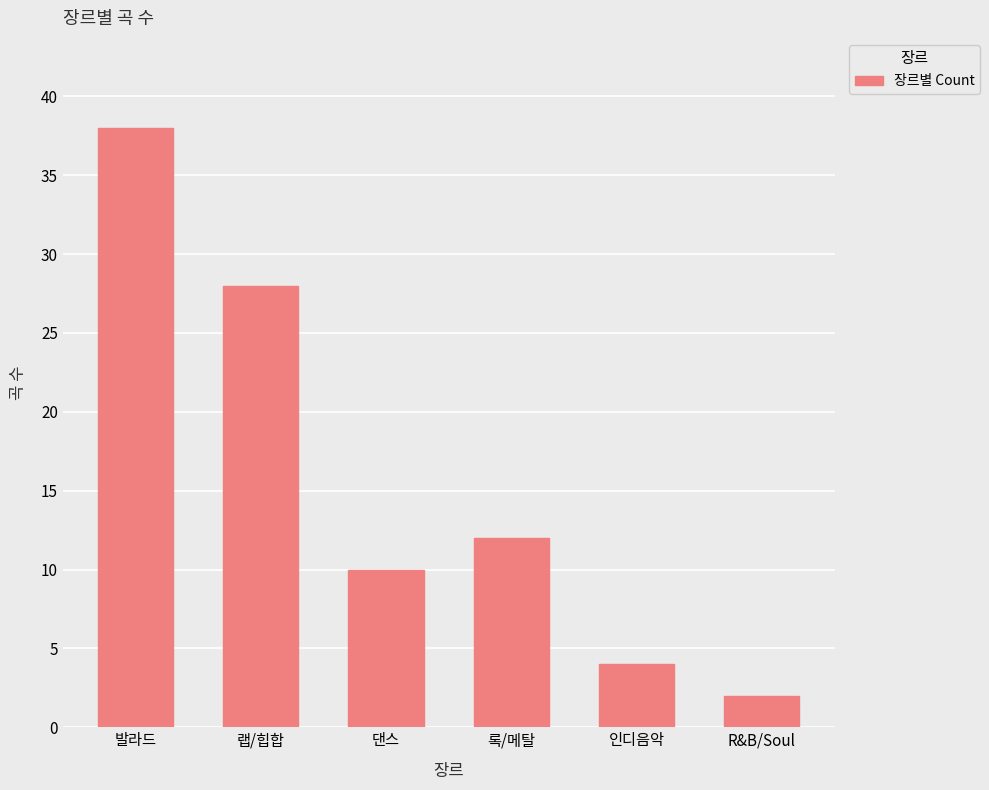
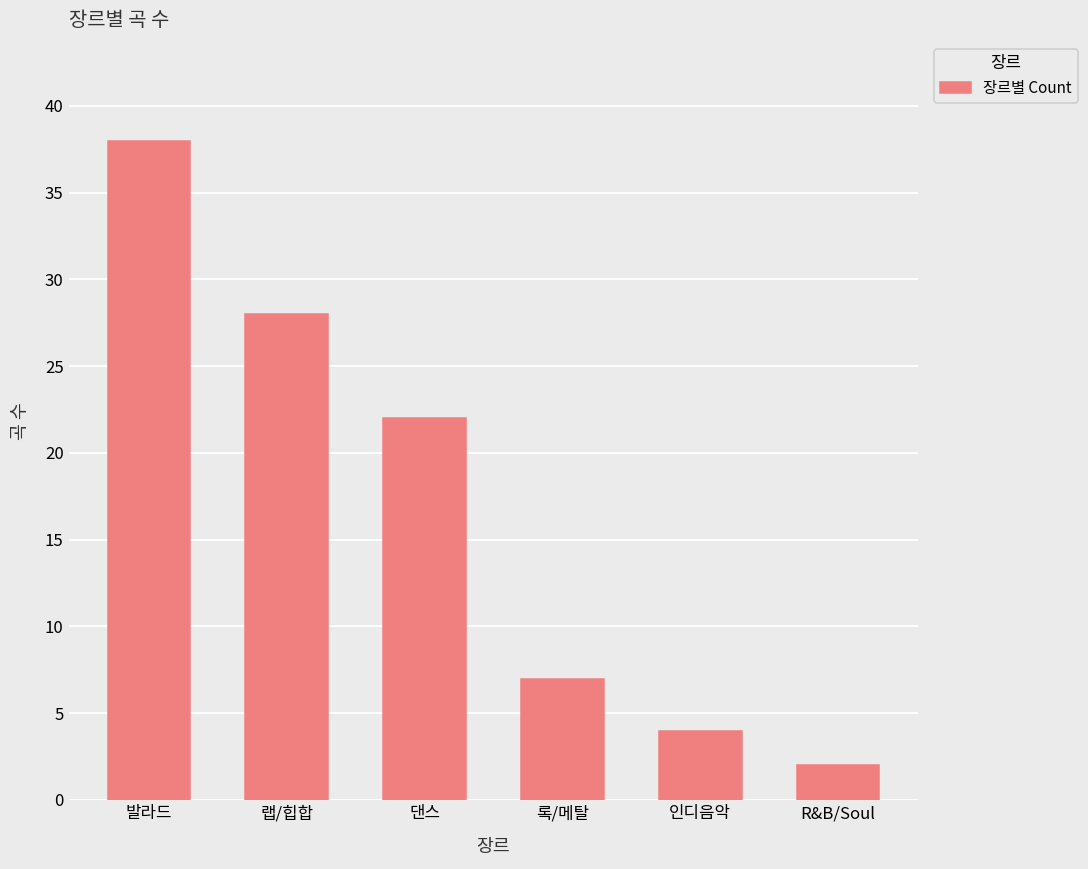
댄스: 10 -> 22
록/메탈: 12 -> 7
